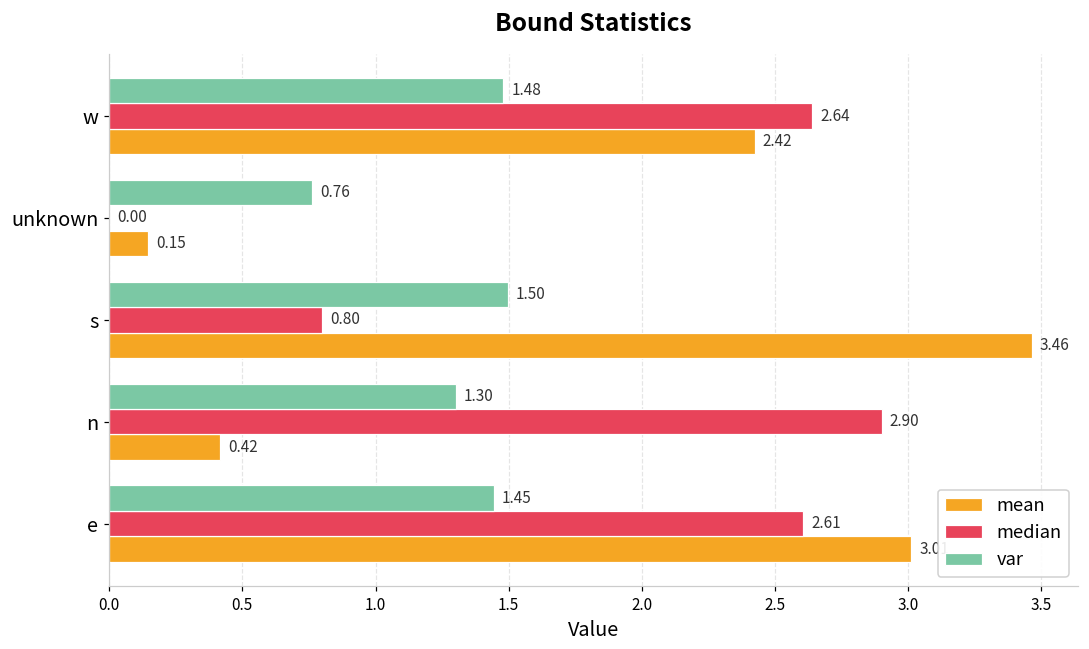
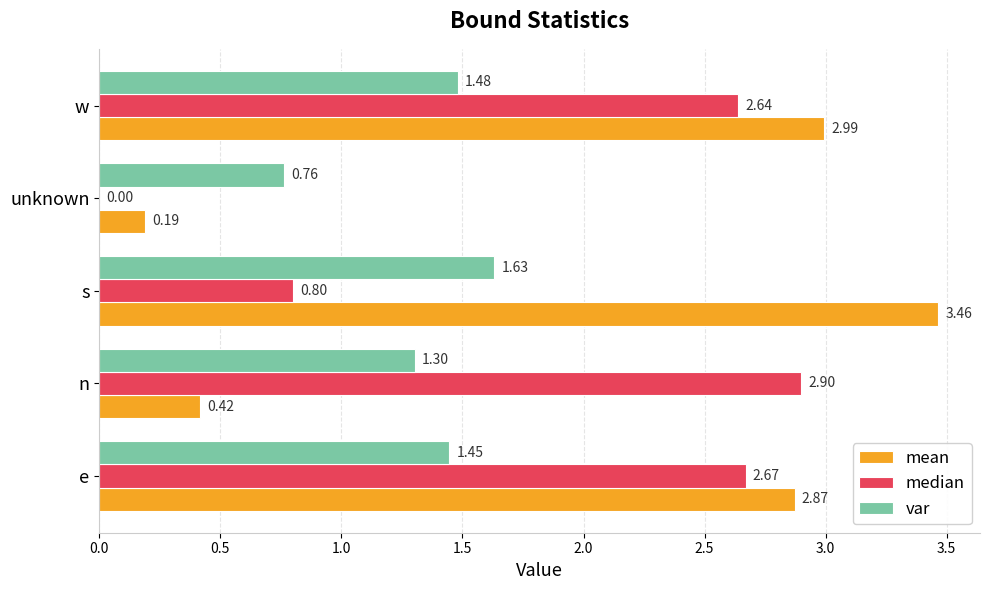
mean, w: 2.42 -> 2.99
mean, unknown: 0.15 -> 0.19
var, s: 1.50 -> 1.63
median, e: 2.61 -> 2.67
mean, e: 3.01 -> 2.87
